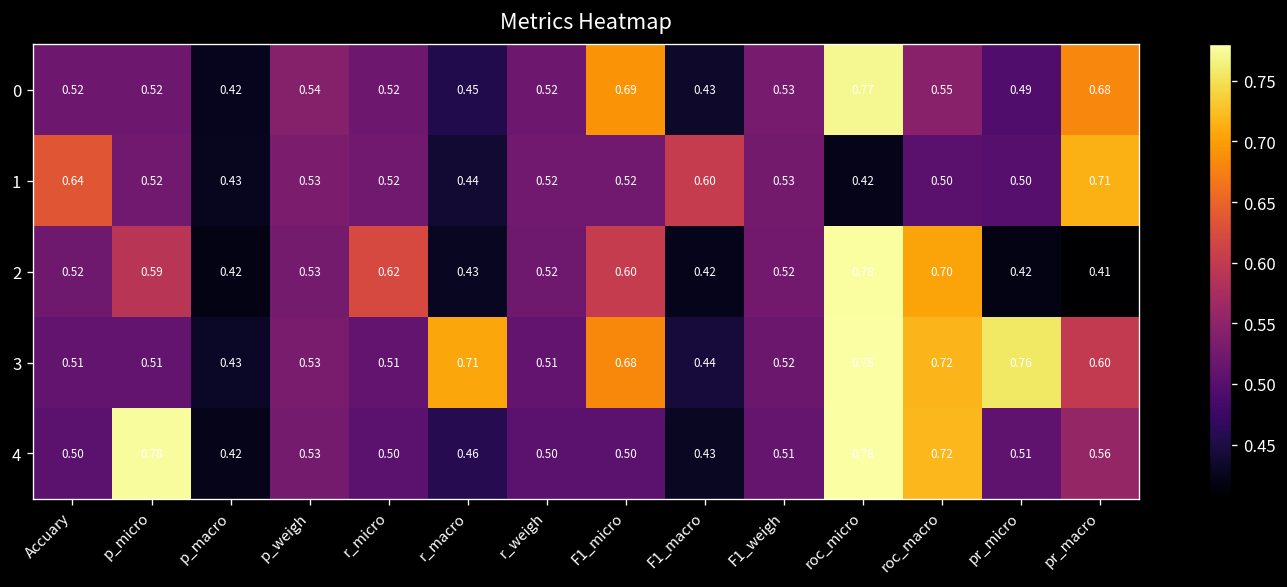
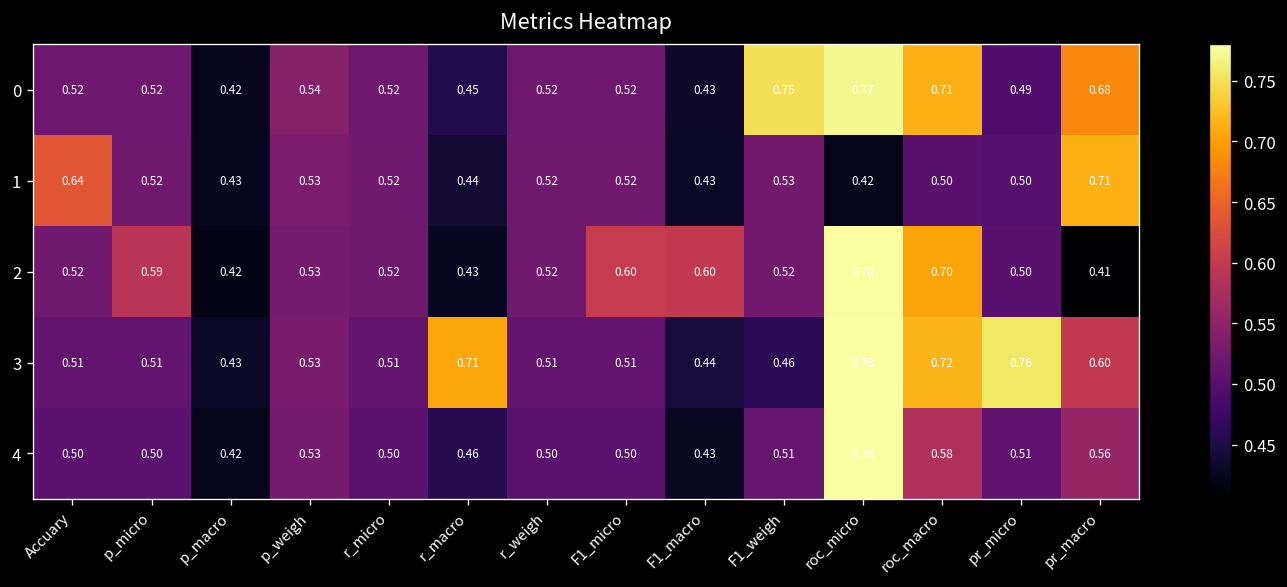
0, F1_micro: 0.69 -> 0.52
0, F1_weigh: 0.53 -> 0.75
0, roc_macro: 0.55 -> 0.71
1, F1_macro: 0.60 -> 0.43
2, r_micro: 0.62 -> 0.52
2, F1_macro: 0.42 -> 0.60
2, pr_micro: 0.42 -> 0.50
3, F1_micro: 0.68 -> 0.51
3, F1_weigh: 0.52 -> 0.46
4, p_micro: 0.78 -> 0.50
4, roc_macro: 0.72 -> 0.58
